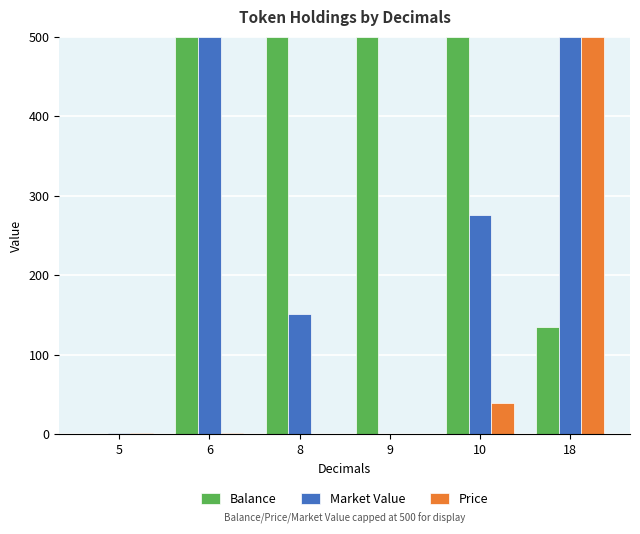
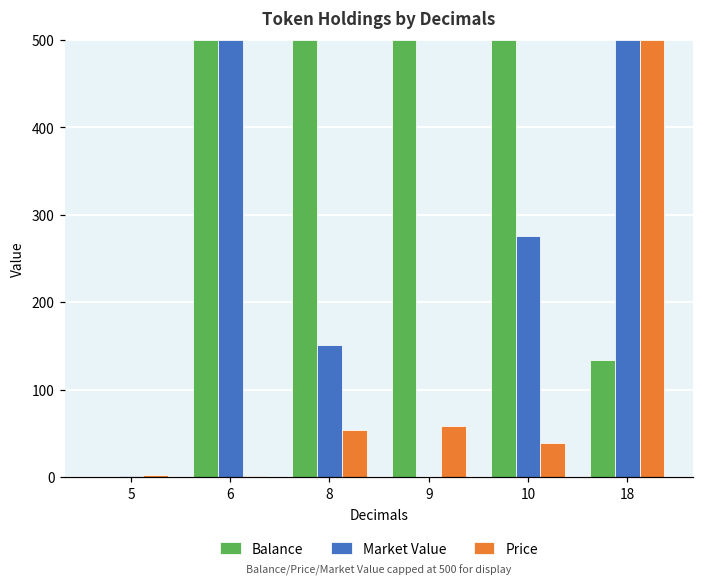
Price, 8: 0 -> 50
Price, 9: 0 -> 60
